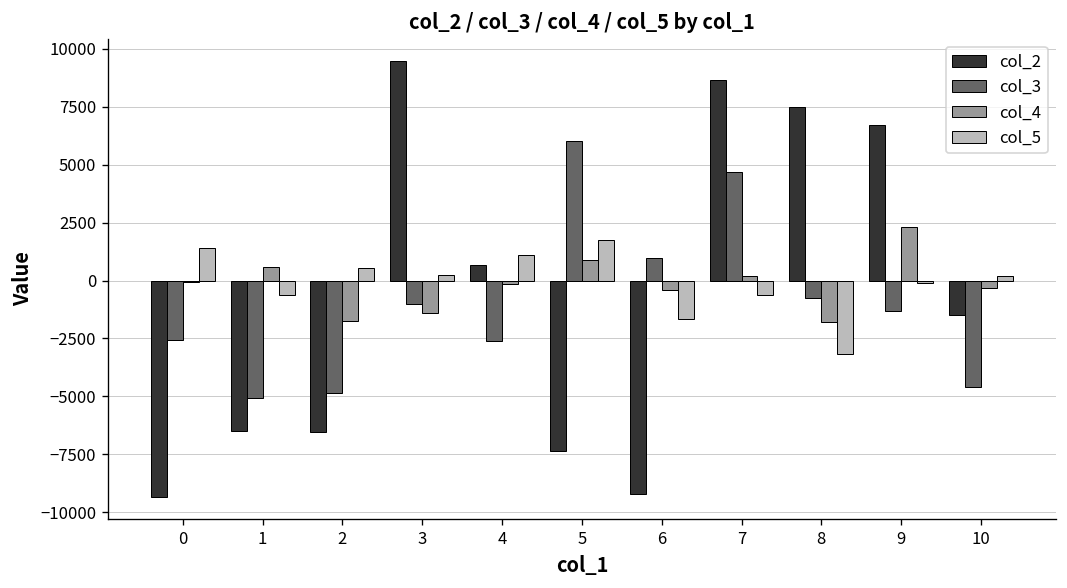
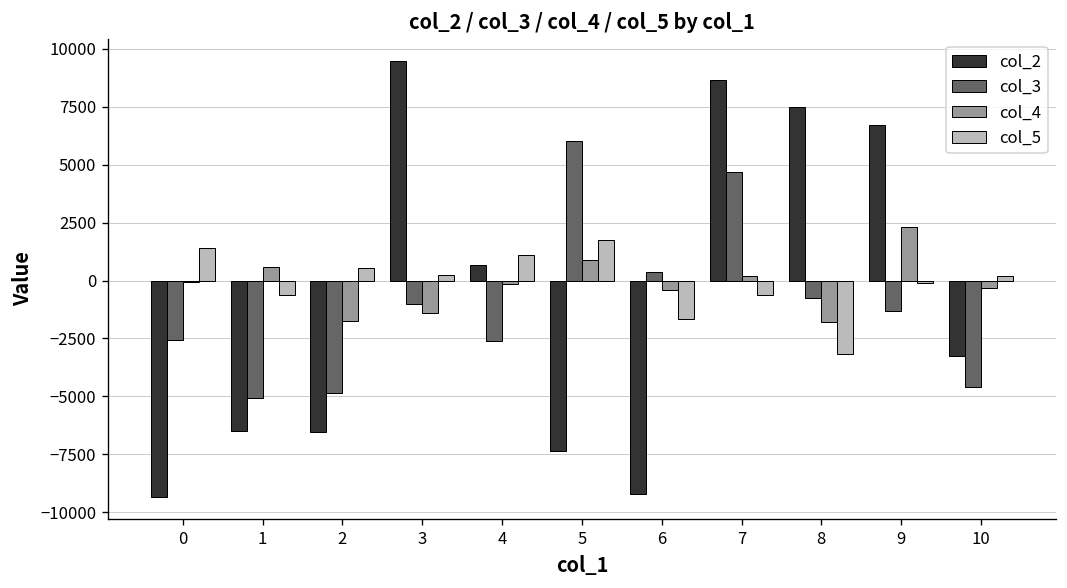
col_3, 6: 1000 -> 400
col_2, 10: -1500 -> -3200
